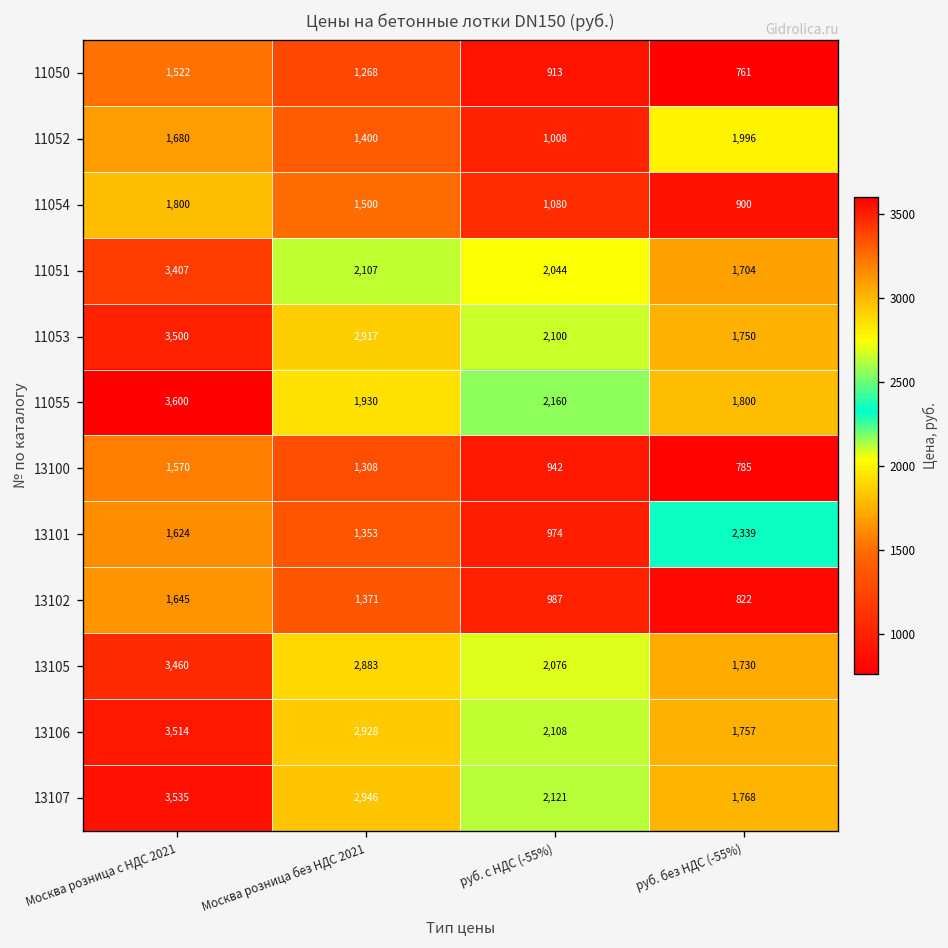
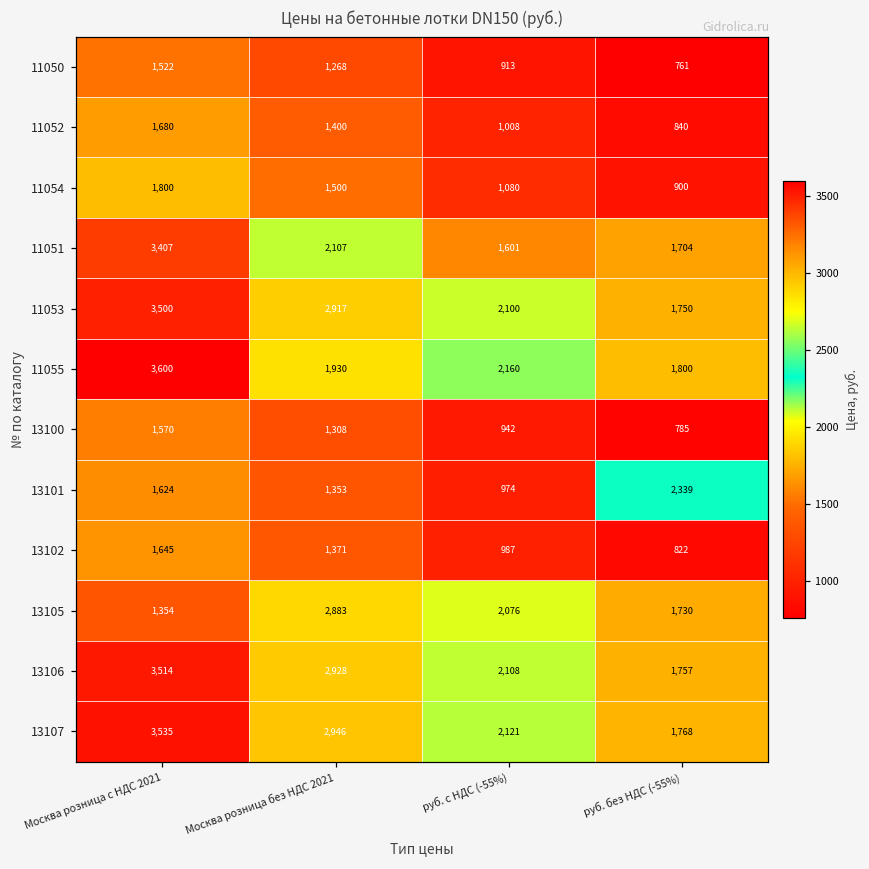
11052, руб. без НДС (-55%): 1,996 -> 840
11051, руб. с НДС (-55%): 2,044 -> 1,601
13105, Москва розница с НДС 2021: 3,460 -> 1,354
